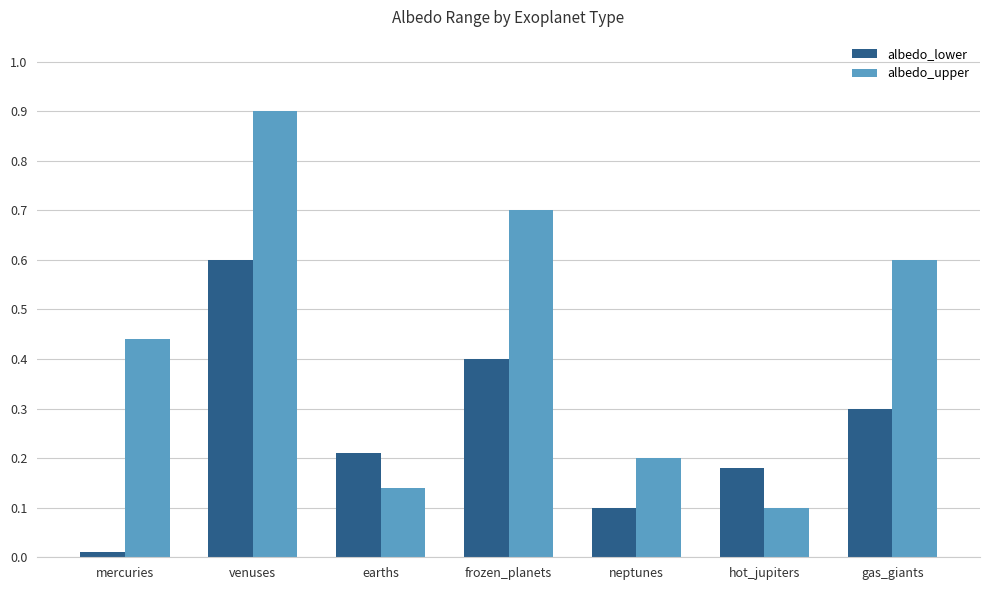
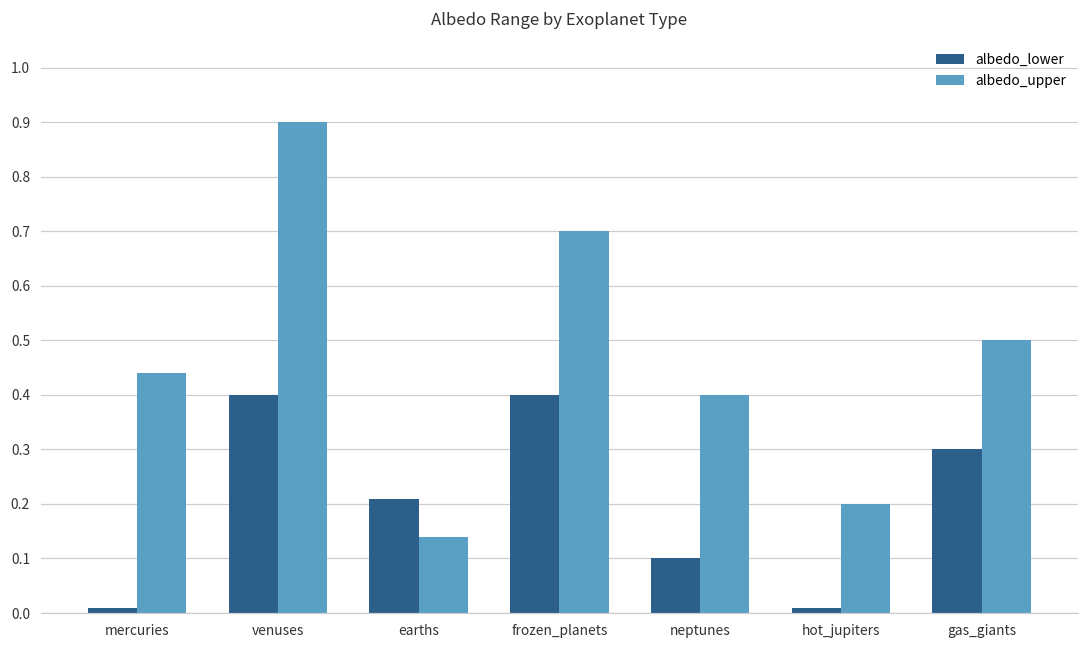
albedo_lower, venuses: 0.6 -> 0.4
albedo_upper, neptunes: 0.2 -> 0.4
albedo_lower, hot_jupiters: 0.18 -> 0.01
albedo_upper, hot_jupiters: 0.1 -> 0.2
albedo_upper, gas_giants: 0.6 -> 0.5
